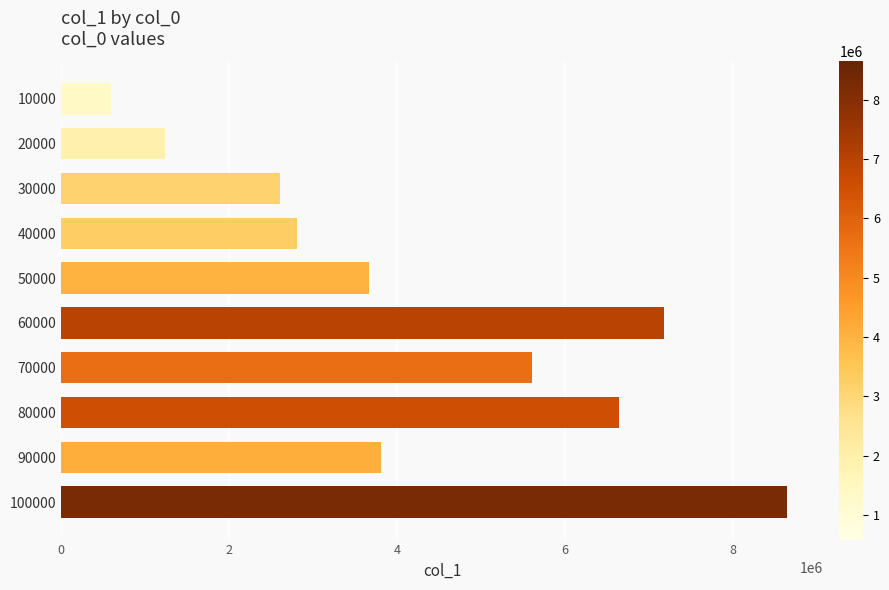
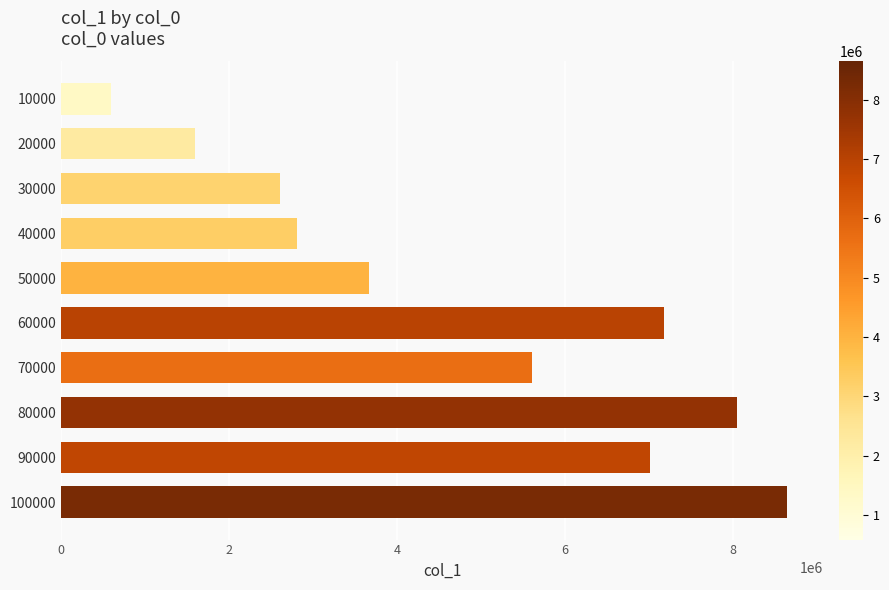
20000: 1200000 -> 1600000
80000: 6600000 -> 8100000
90000: 3800000 -> 7000000
